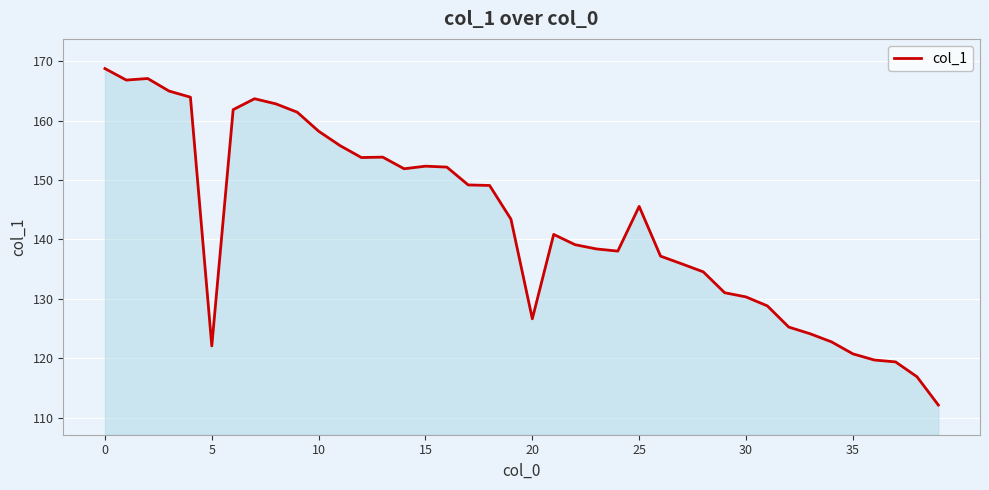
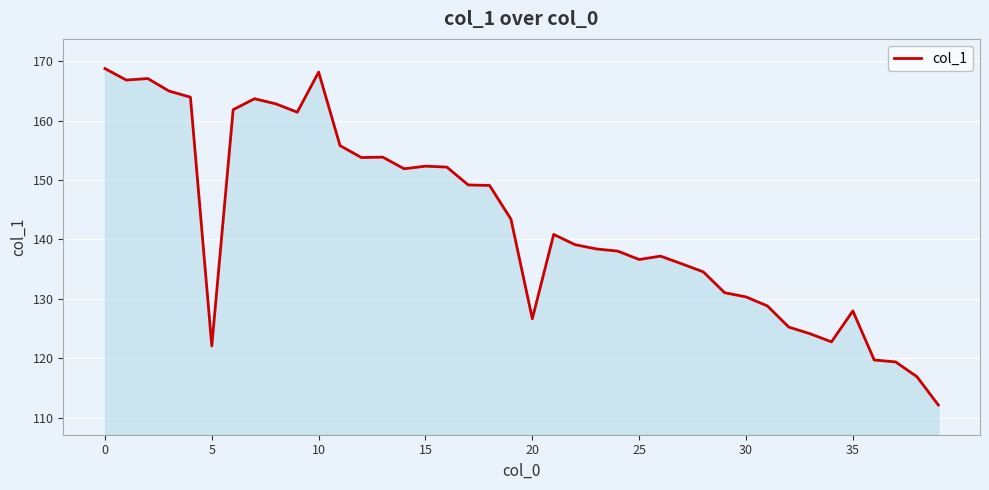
10: 158 -> 168
25: 146 -> 137
35: 121 -> 128
